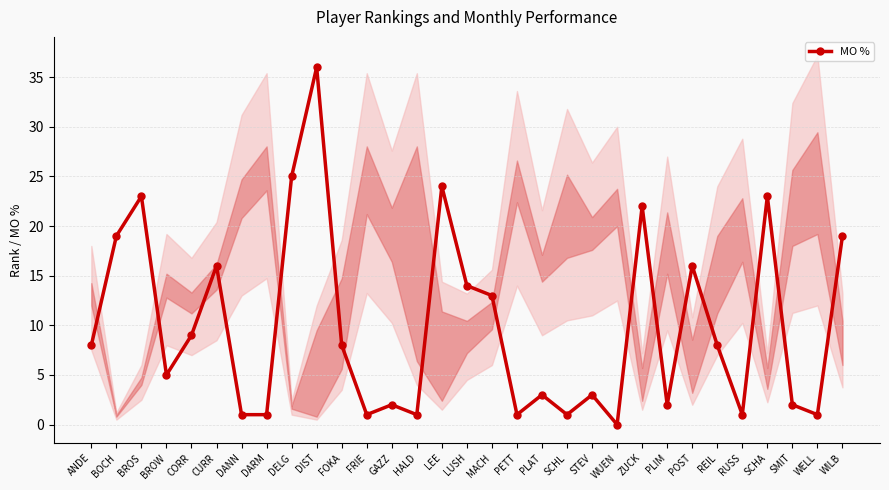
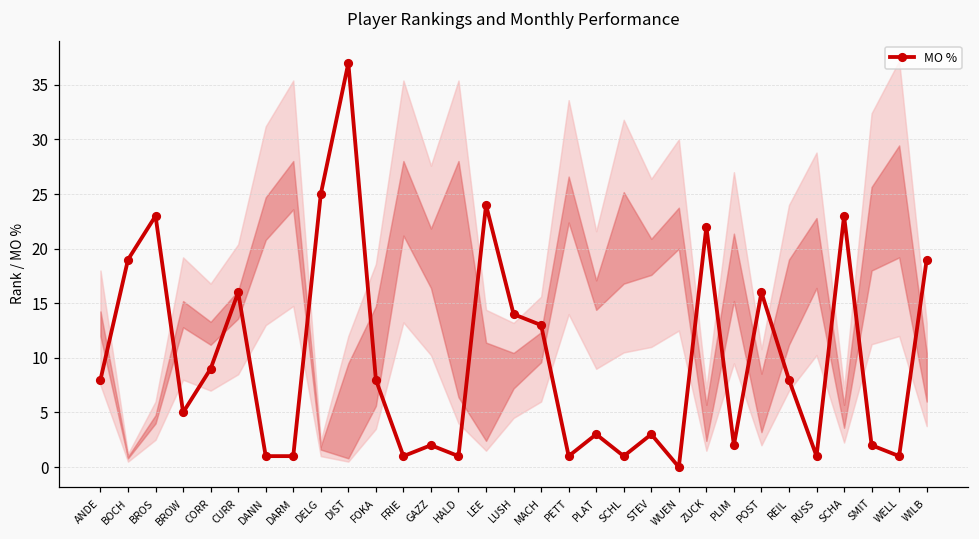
MO %, DIST: 36 -> 37
